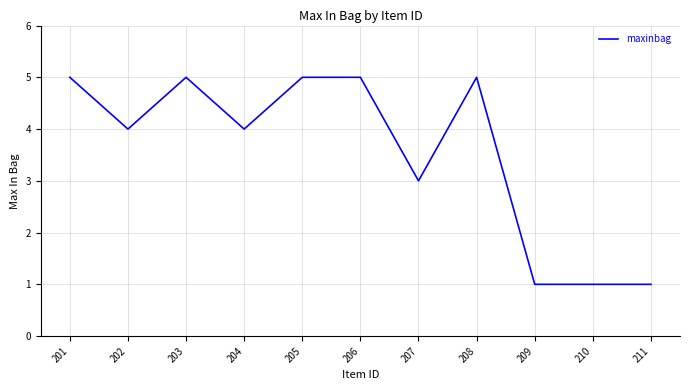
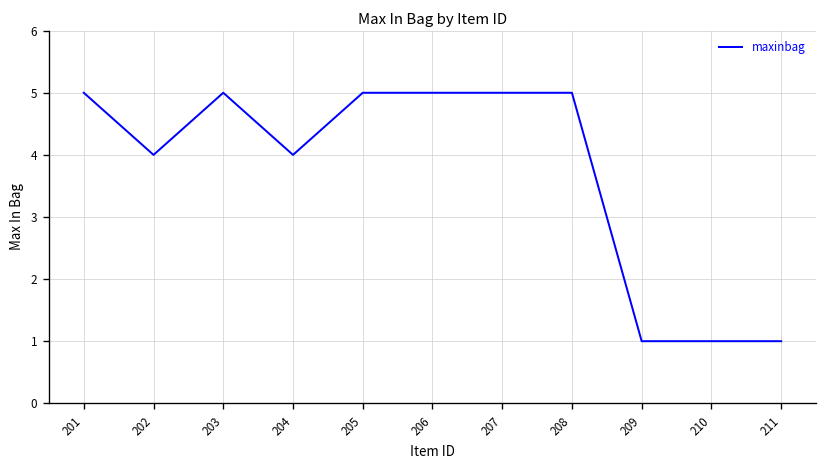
207: 3 -> 5
